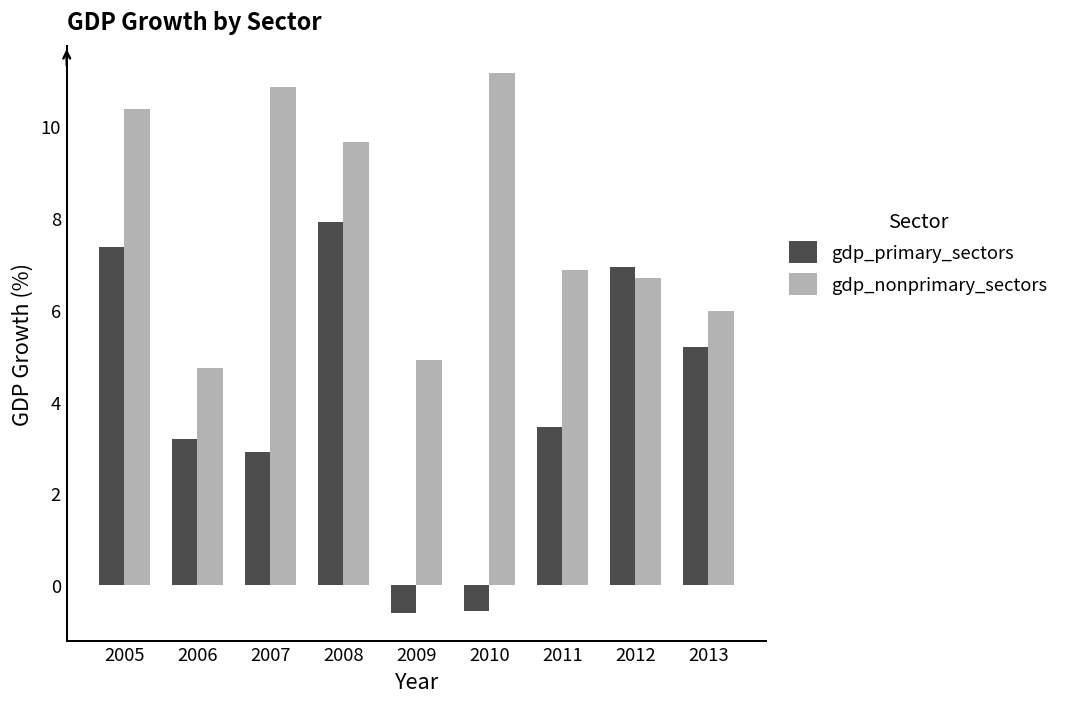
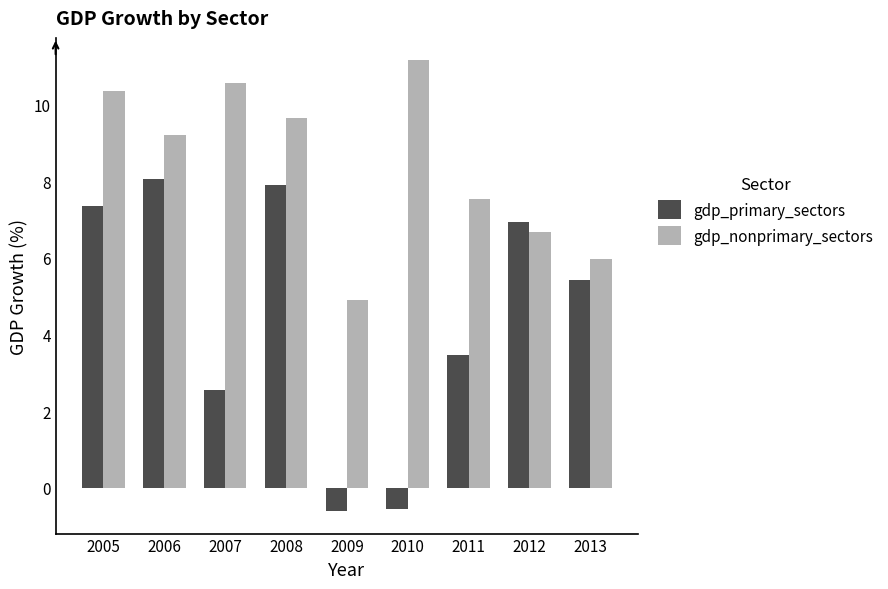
gdp_primary_sectors, 2006: 3.2 -> 8.1
gdp_nonprimary_sectors, 2006: 4.7 -> 9.2
gdp_primary_sectors, 2007: 2.9 -> 2.6
gdp_nonprimary_sectors, 2007: 10.8 -> 10.6
gdp_nonprimary_sectors, 2011: 6.9 -> 7.5
gdp_primary_sectors, 2013: 5.2 -> 5.4
